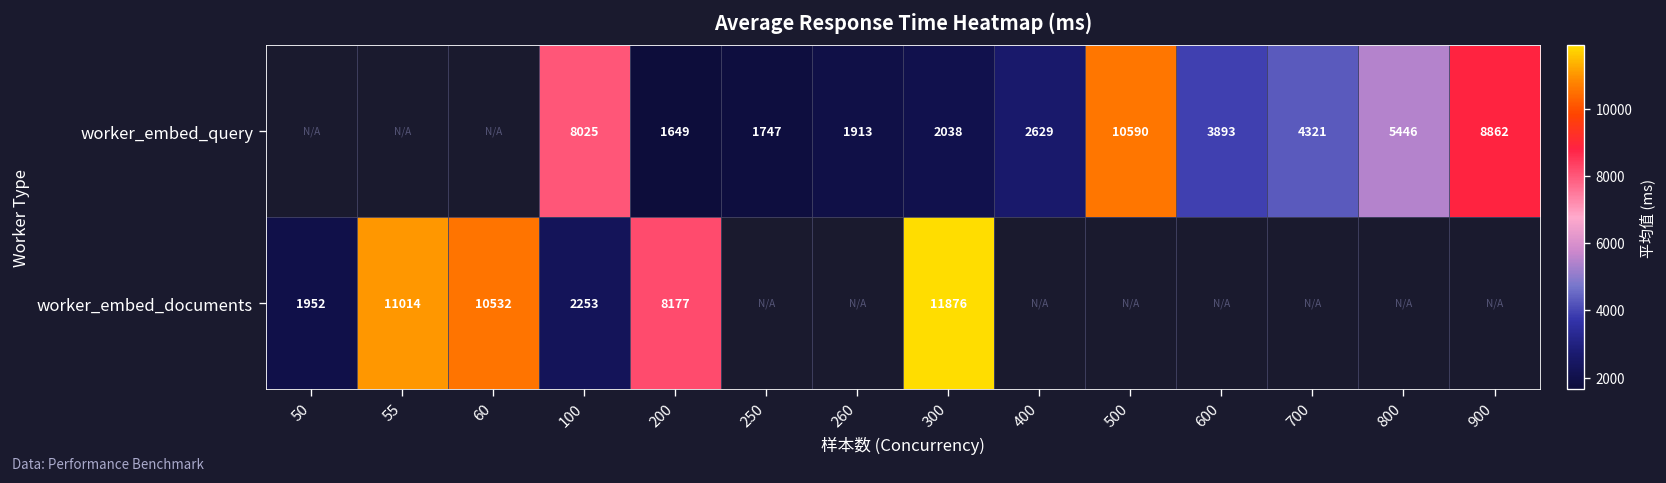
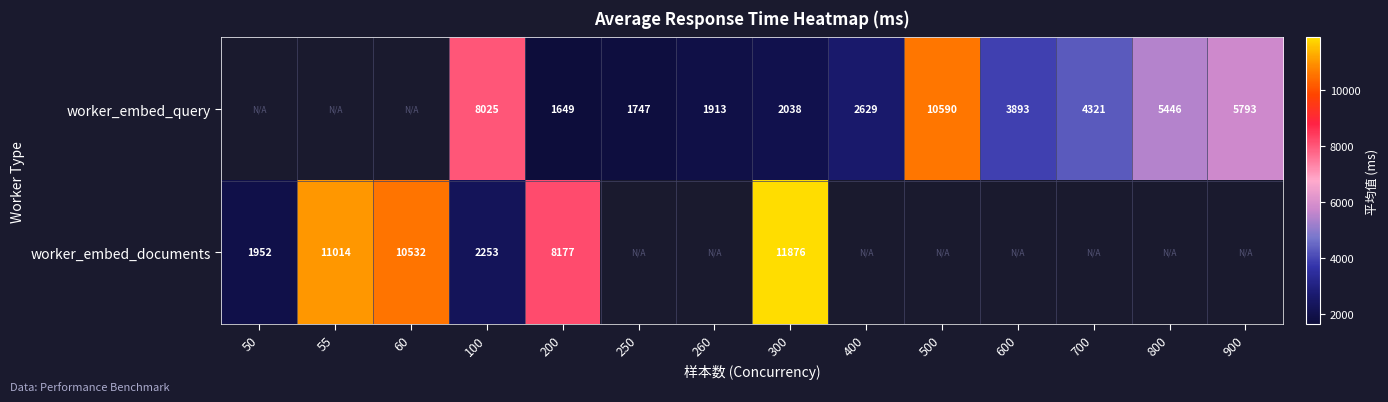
worker_embed_query, 900: 8862 -> 5793
